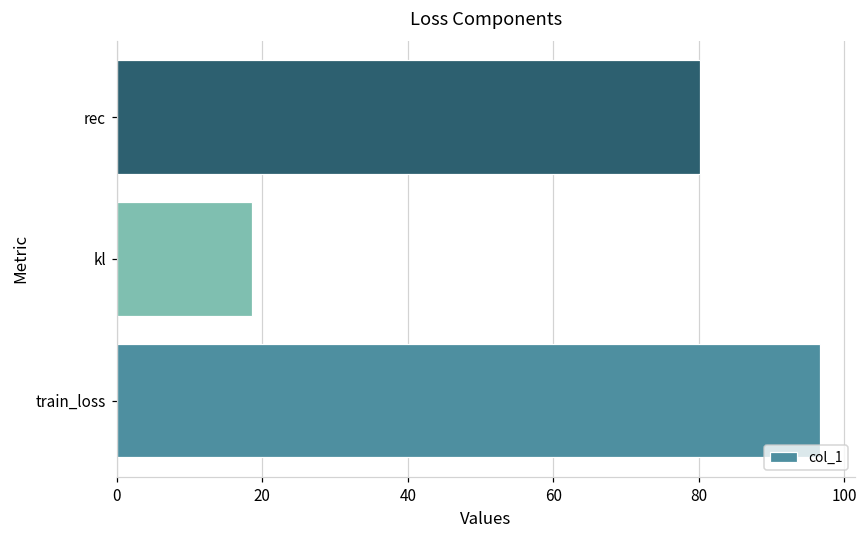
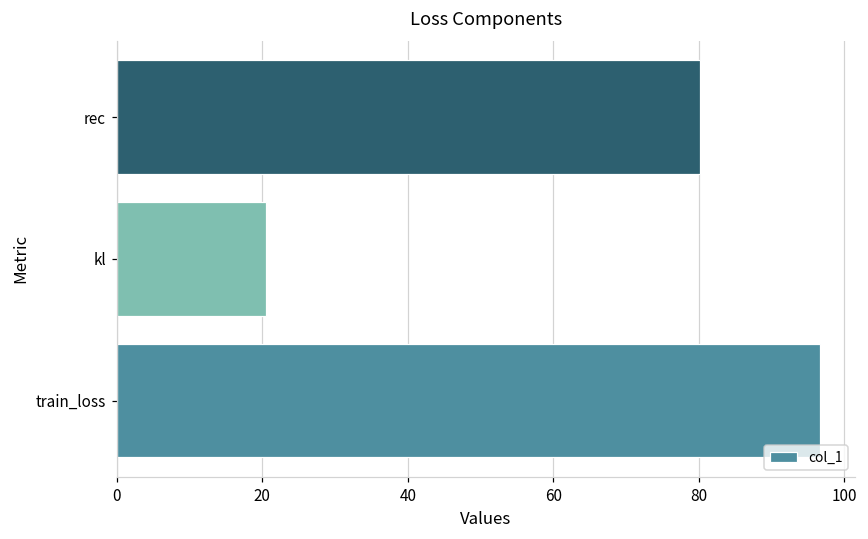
kl: 19 -> 21
